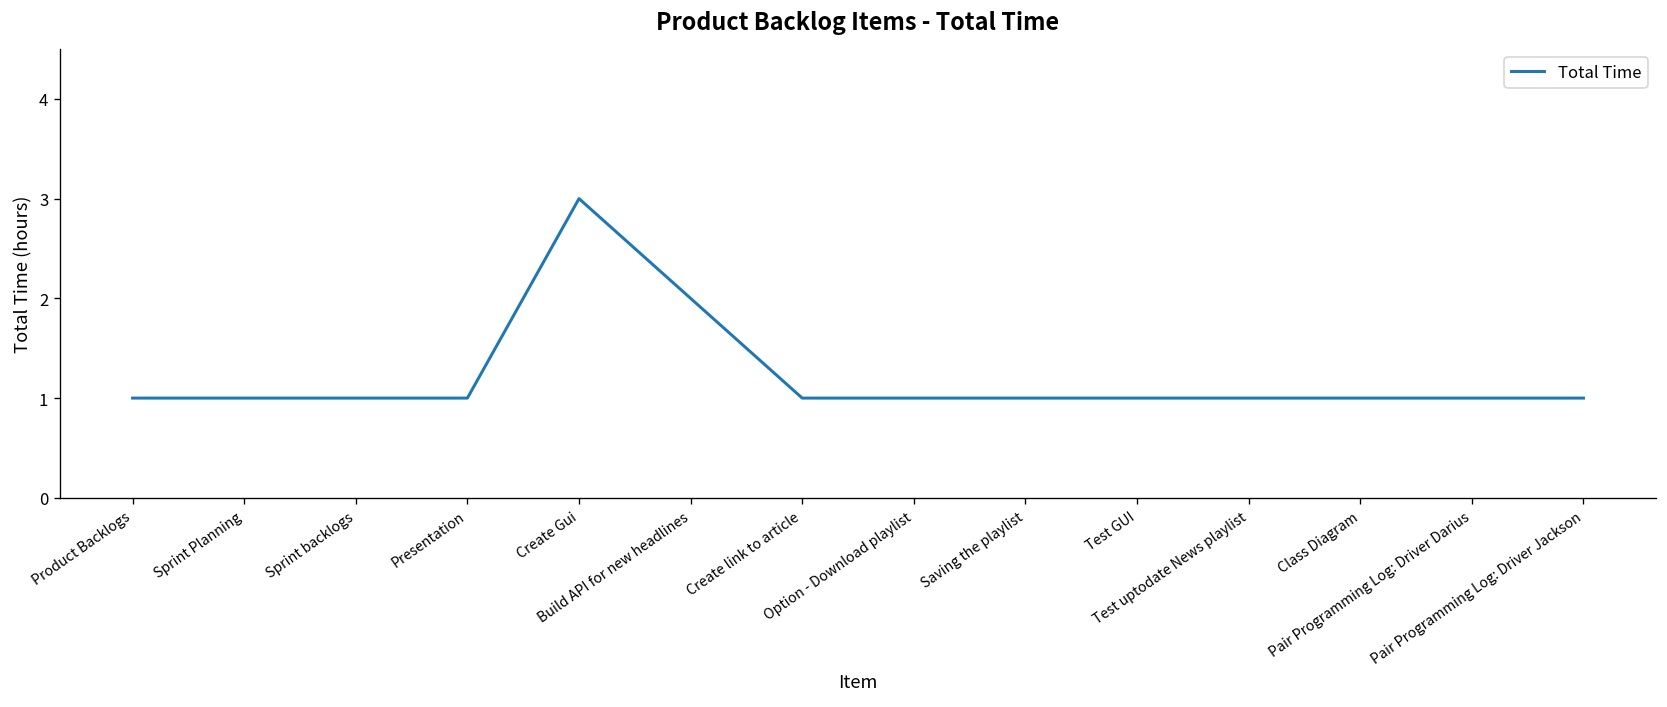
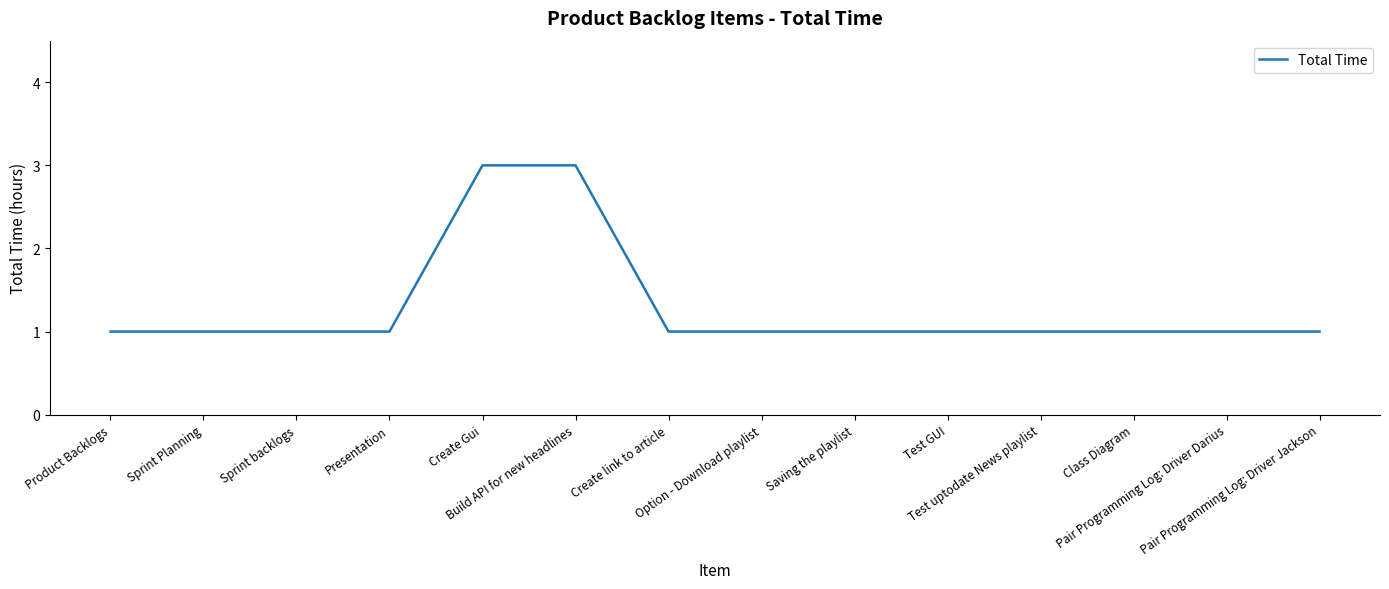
Build API for new headlines: 2 -> 3
